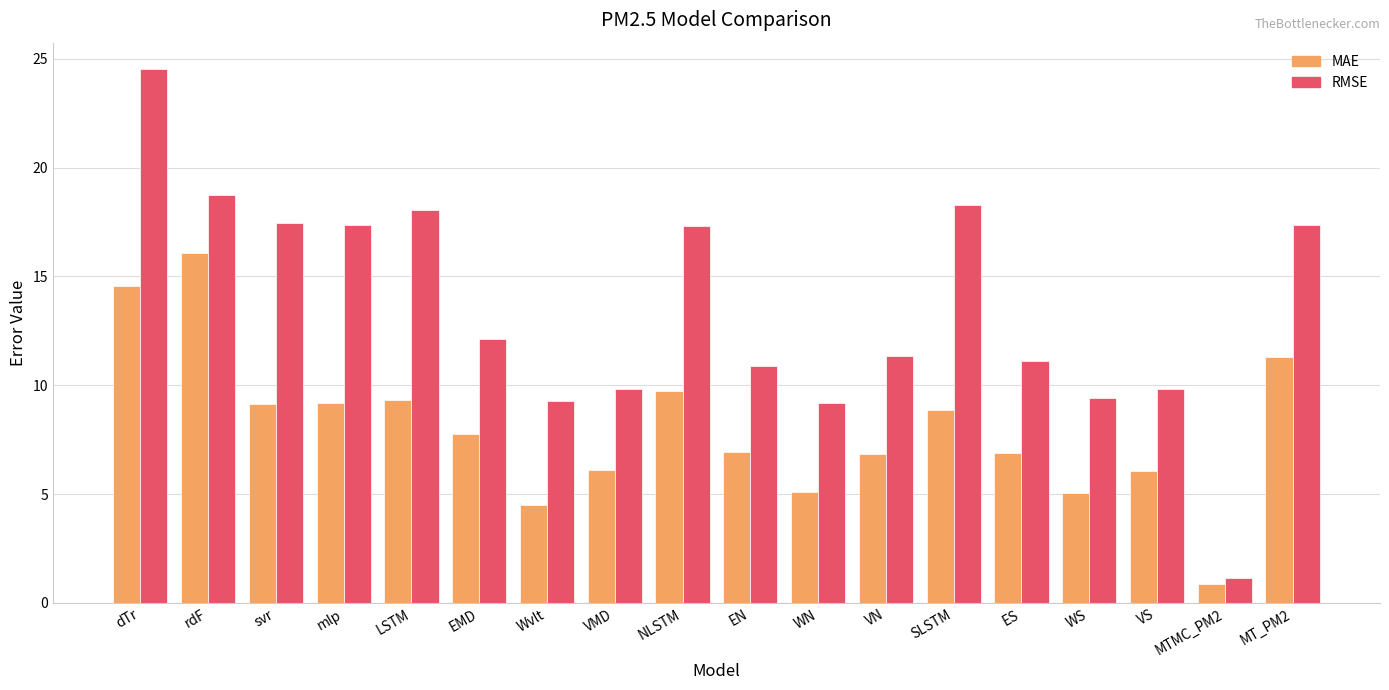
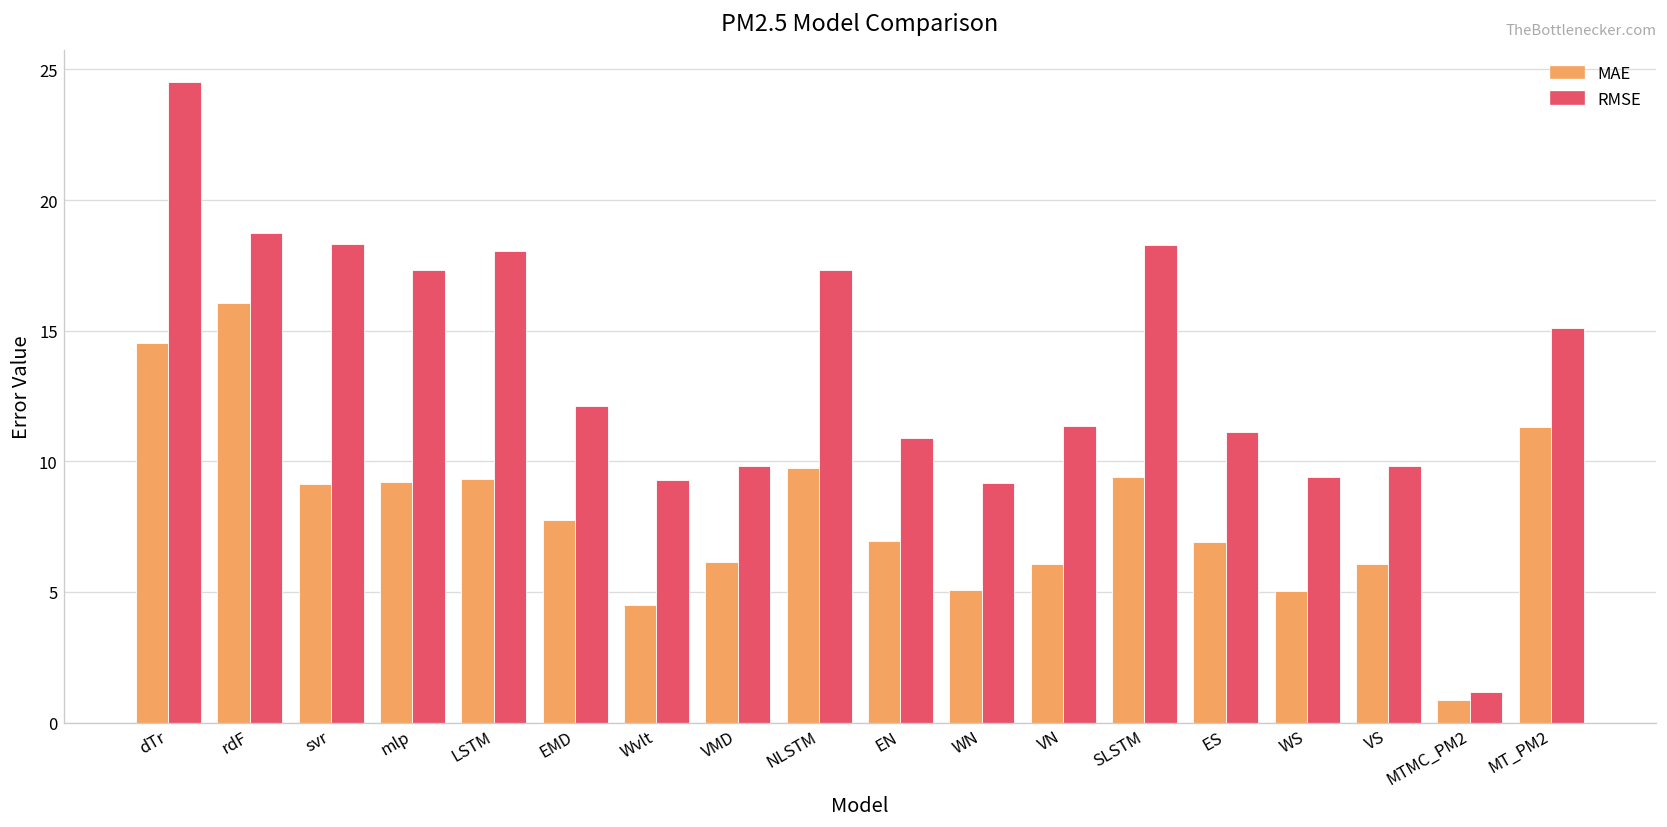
RMSE, svr: 17.5 -> 18.3
MAE, VN: 6.9 -> 6.1
MAE, SLSTM: 8.9 -> 9.4
RMSE, MT_PM2: 17.4 -> 15.1
